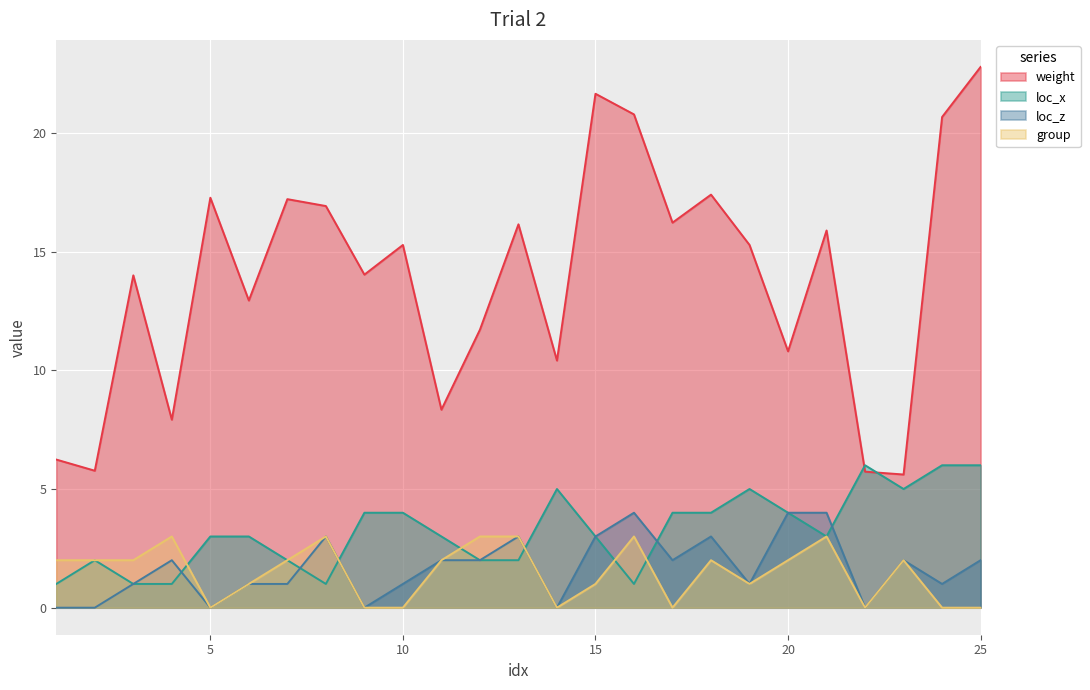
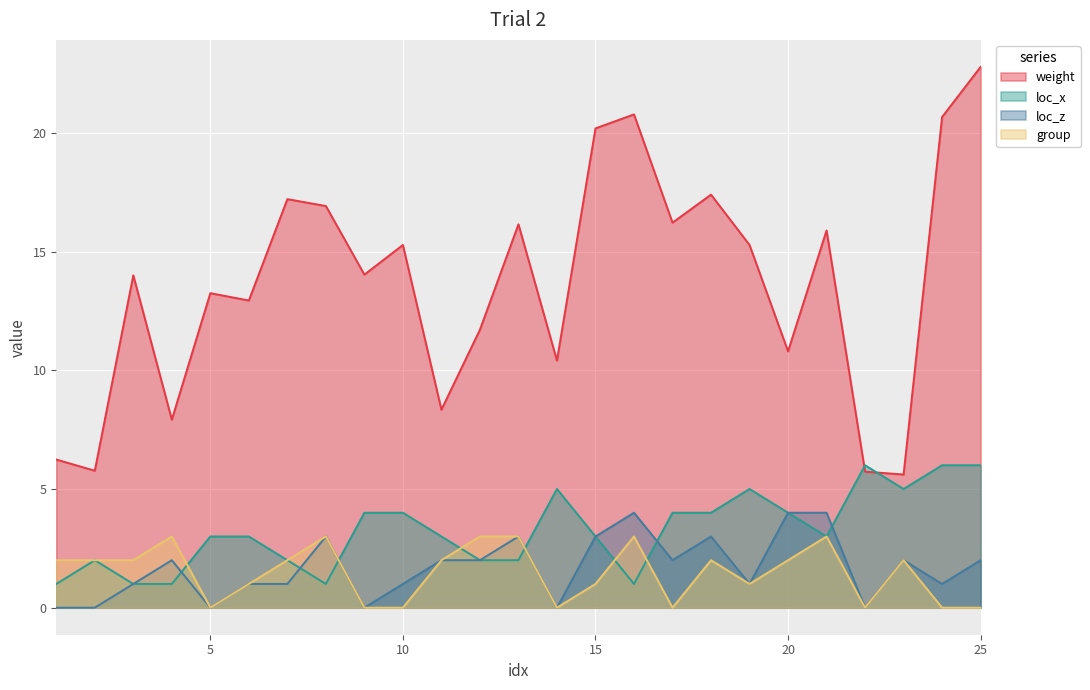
weight, 5: 17.3 -> 13.3
weight, 15: 21.7 -> 20.2
